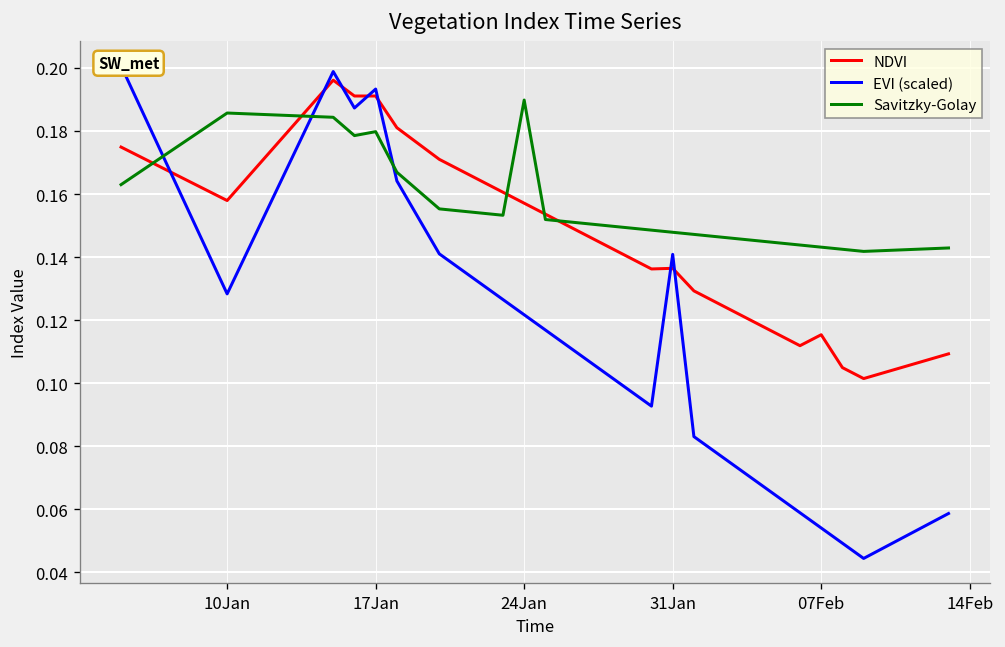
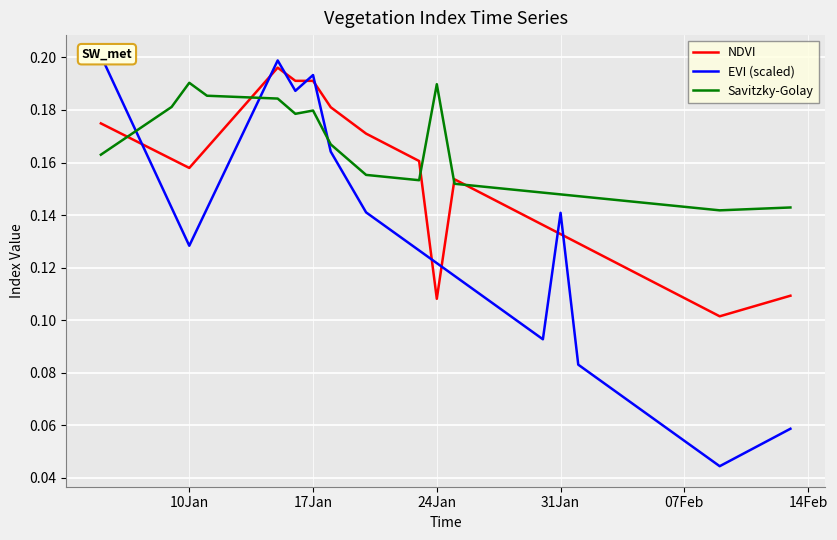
Savitzky-Golay, 10Jan: 0.186 -> 0.190
NDVI, 24Jan: 0.157 -> 0.108
NDVI, 31Jan: 0.136 -> 0.133
NDVI, 07Feb: 0.115 -> 0.108
